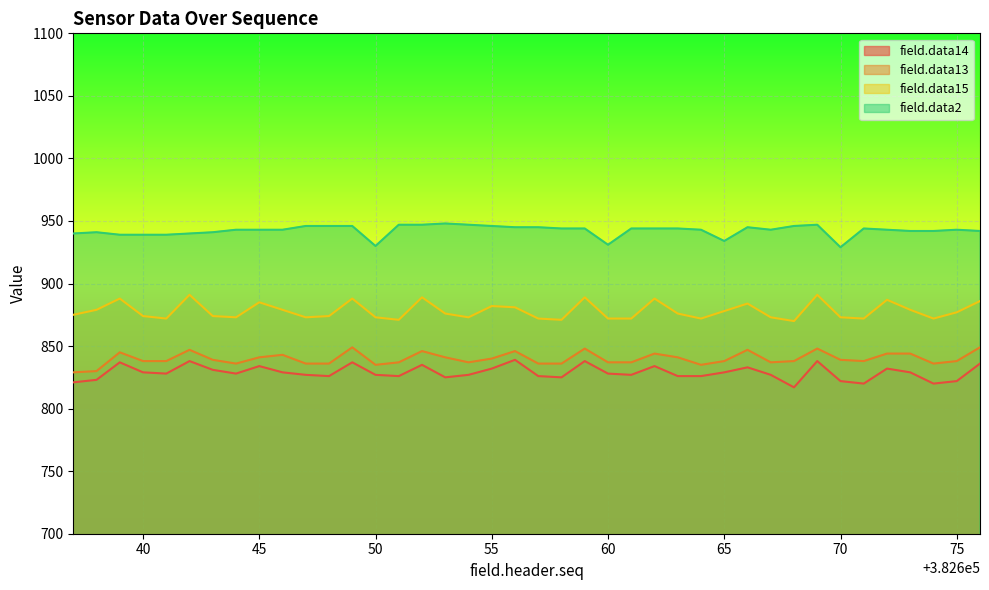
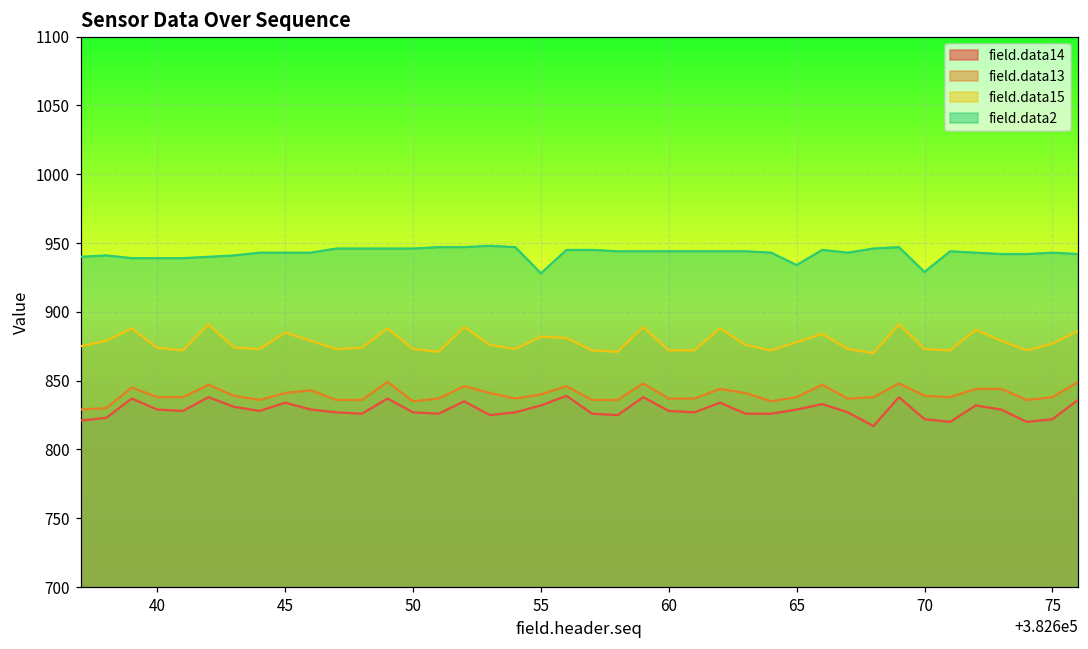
field.data2, 50: 930 -> 946
field.data2, 55: 946 -> 928
field.data2, 60: 931 -> 944
